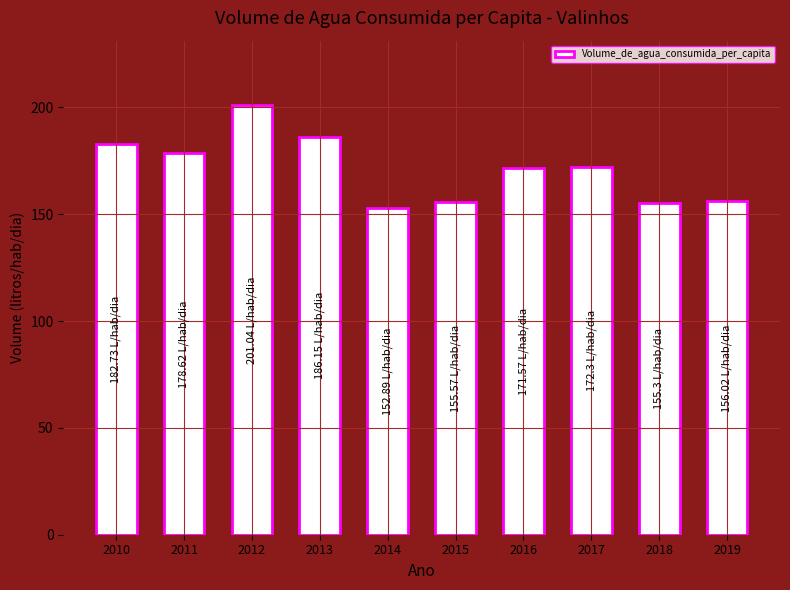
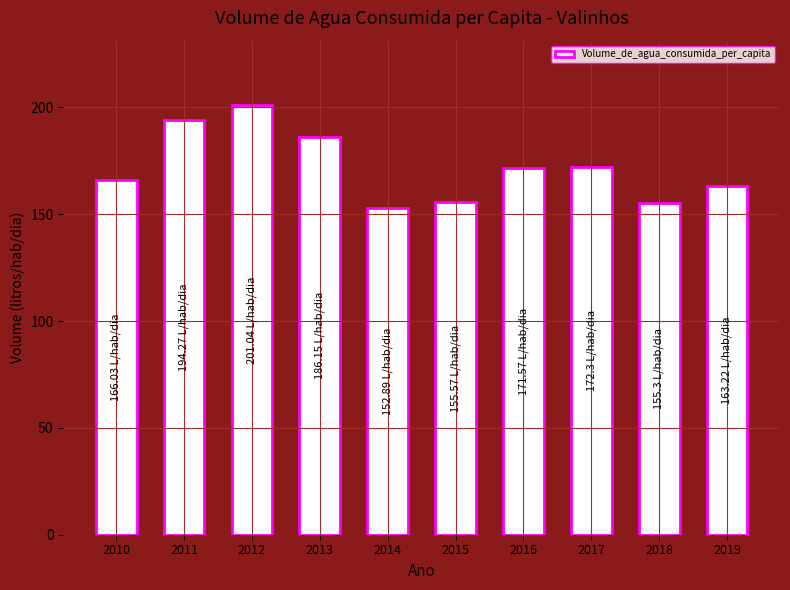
2010: 182.73 -> 166.03
2011: 178.62 -> 194.27
2019: 156.02 -> 163.22
